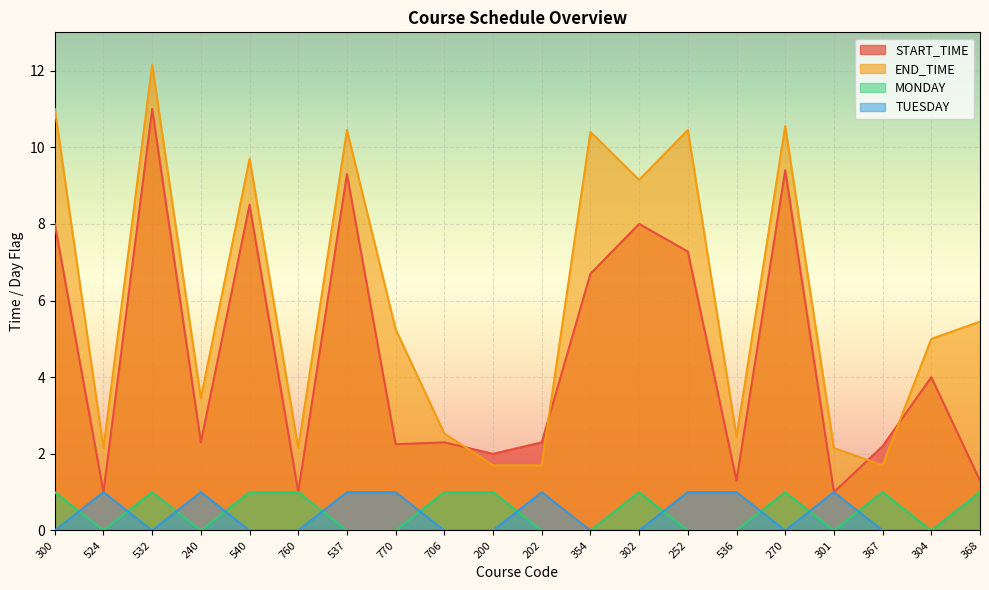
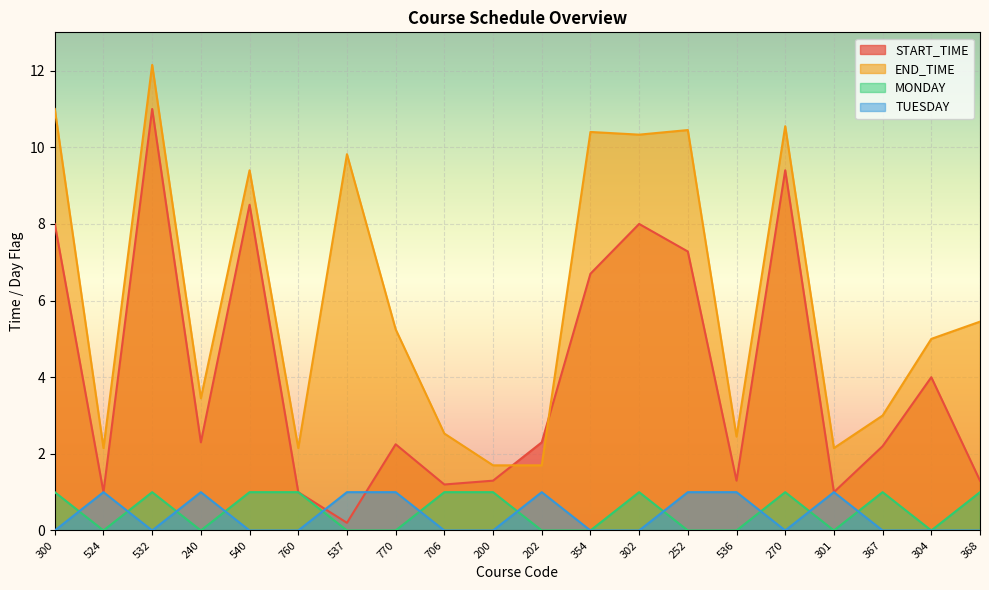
END_TIME, 540: 9.7 -> 9.4
START_TIME, 537: 9.3 -> 0.2
END_TIME, 537: 10.5 -> 9.8
START_TIME, 706: 2.3 -> 1.2
START_TIME, 200: 2.0 -> 1.3
END_TIME, 302: 9.2 -> 10.3
END_TIME, 367: 1.7 -> 3.0
